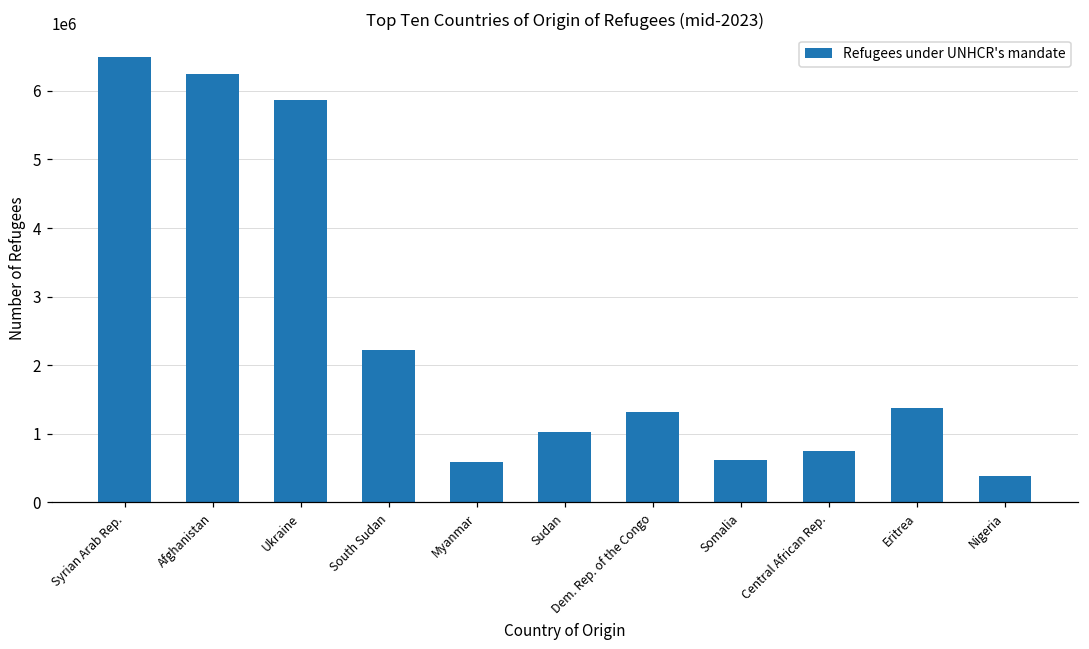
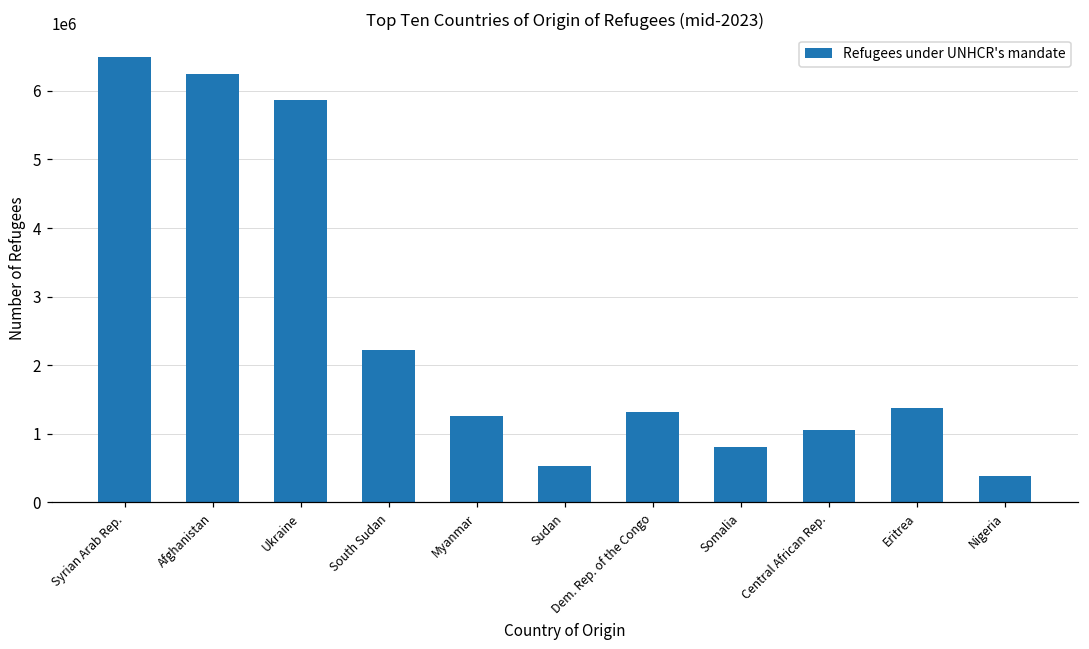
Myanmar: 600000 -> 1300000
Sudan: 1000000 -> 500000
Somalia: 600000 -> 800000
Central African Rep.: 800000 -> 1100000
